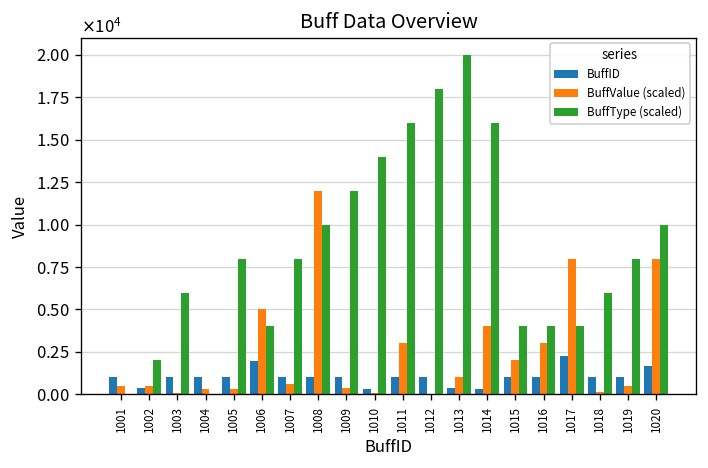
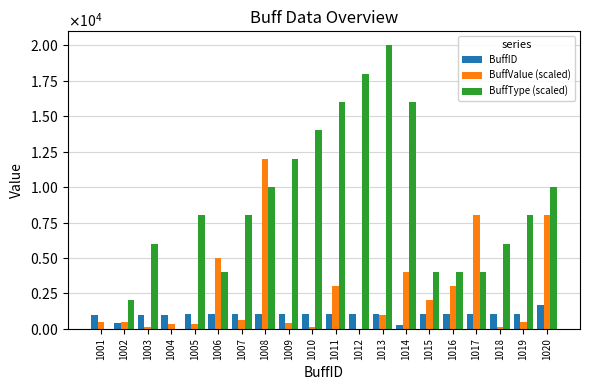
BuffID, 1006: 2000 -> 1000
BuffID, 1010: 300 -> 1000
BuffID, 1013: 400 -> 1000
BuffID, 1017: 2300 -> 1000
